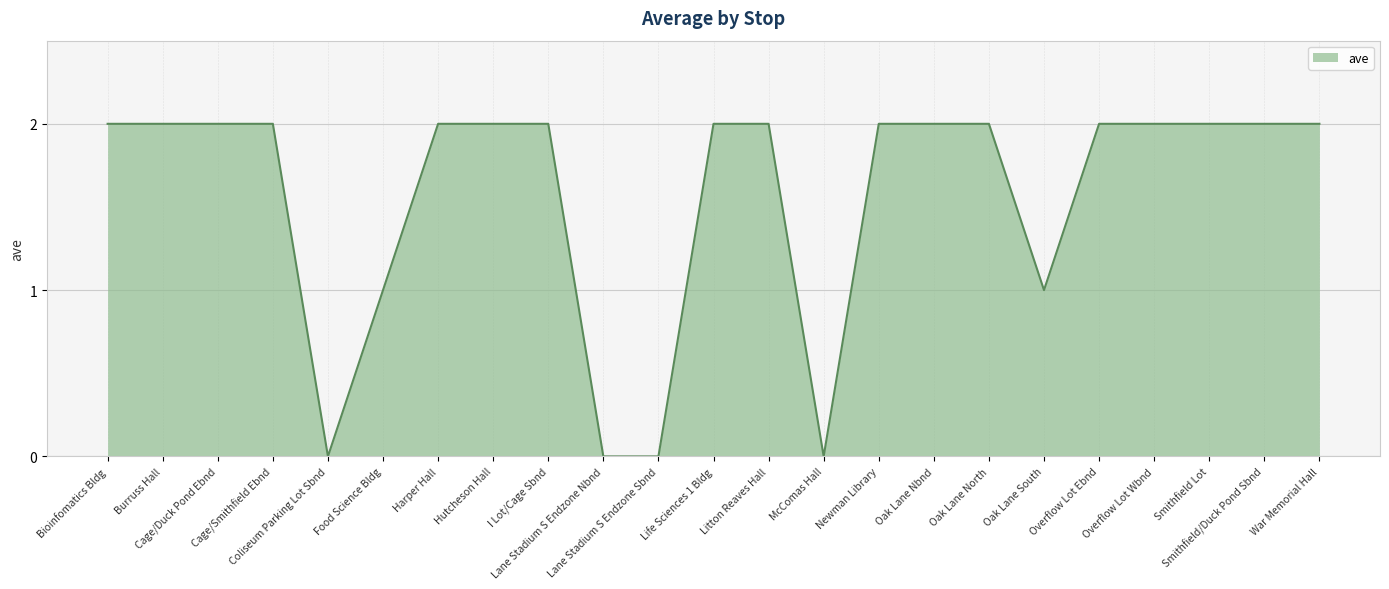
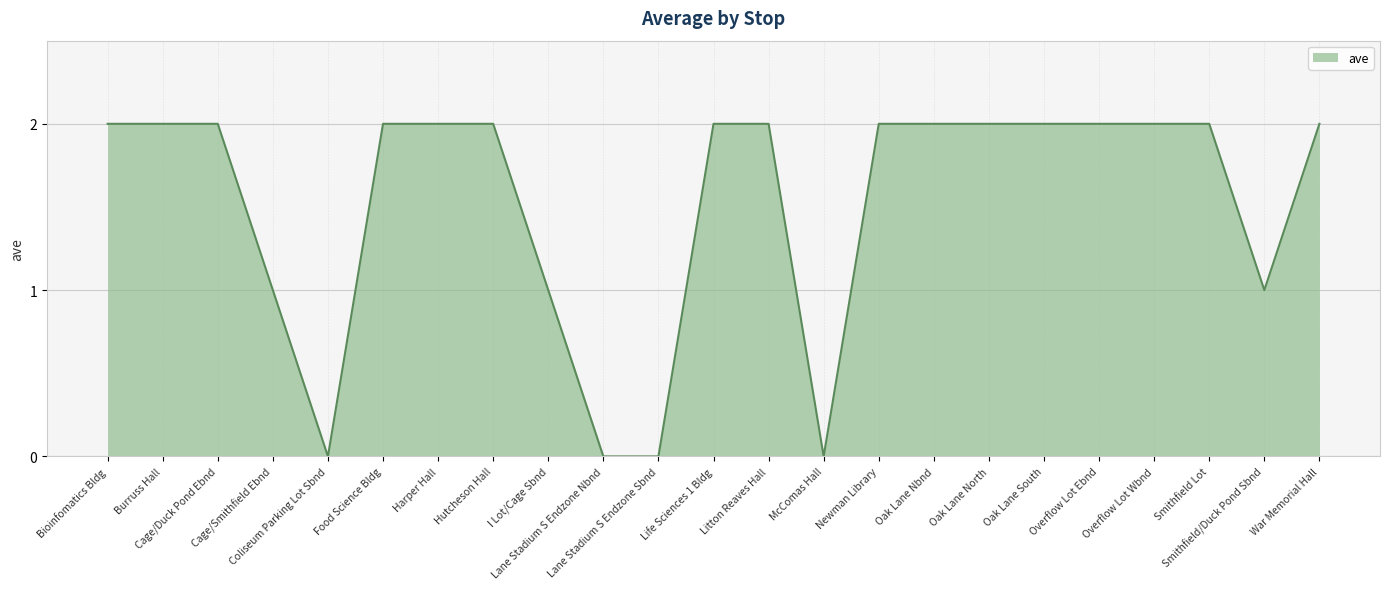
Cage/Smithfield Ebnd: 2 -> 1
Food Science Bldg: 1 -> 2
I Lot/Cage Sbnd: 2 -> 1
Oak Lane South: 1 -> 2
Smithfield/Duck Pond Sbnd: 2 -> 1
